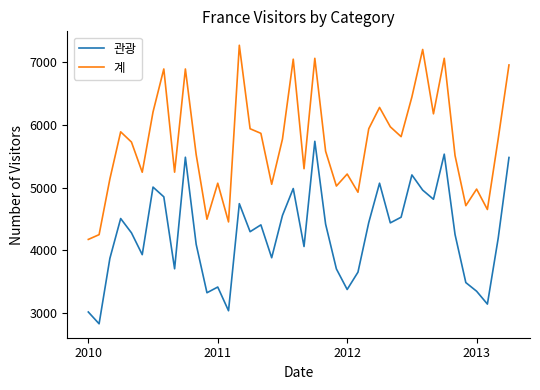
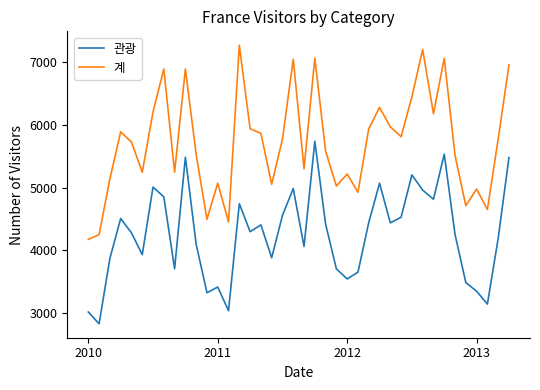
관광, 2012: 3400 -> 3500
